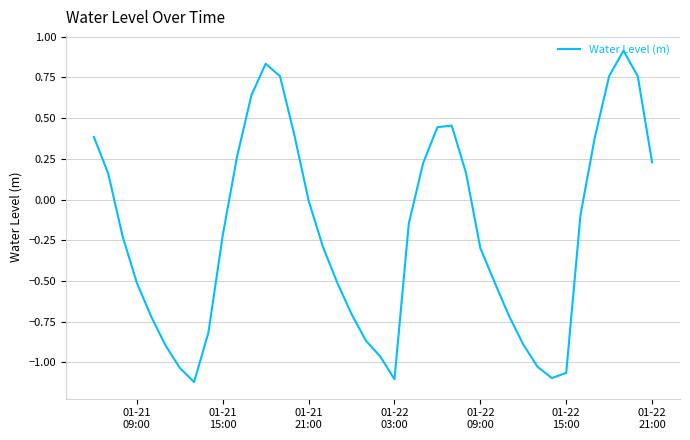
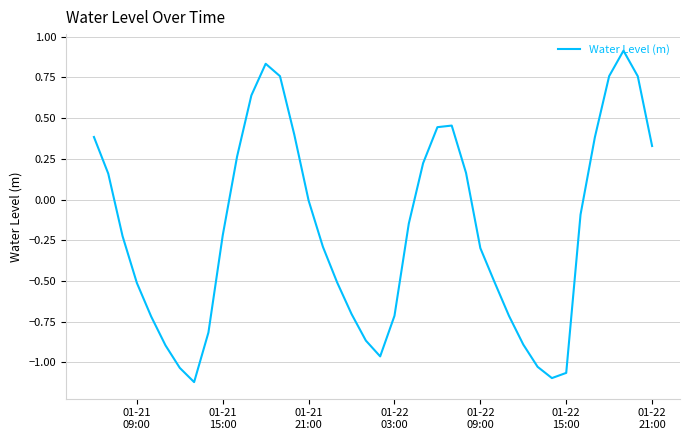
01-22 03:00: -1.10 -> -0.71
01-22 21:00: 0.23 -> 0.33
